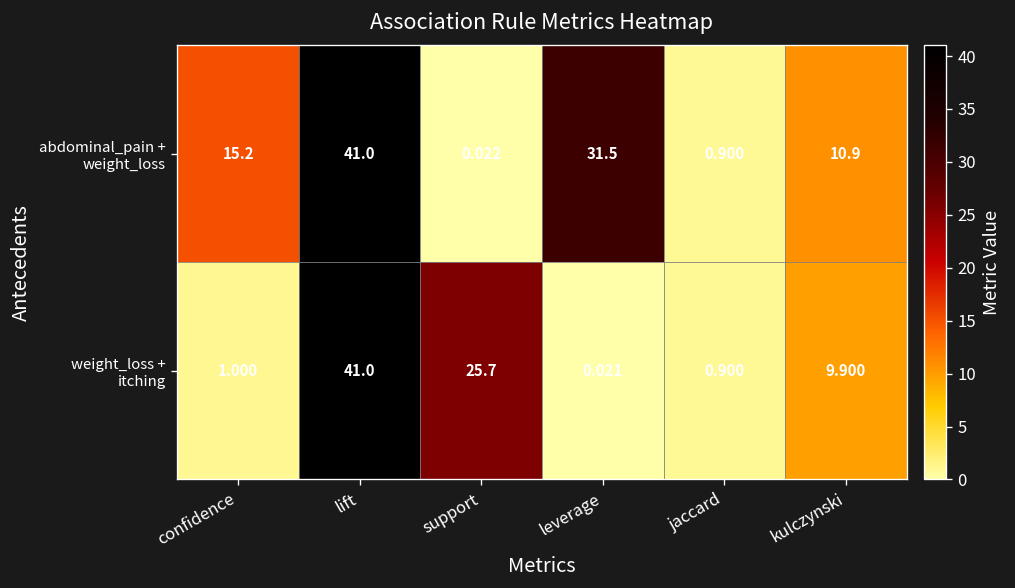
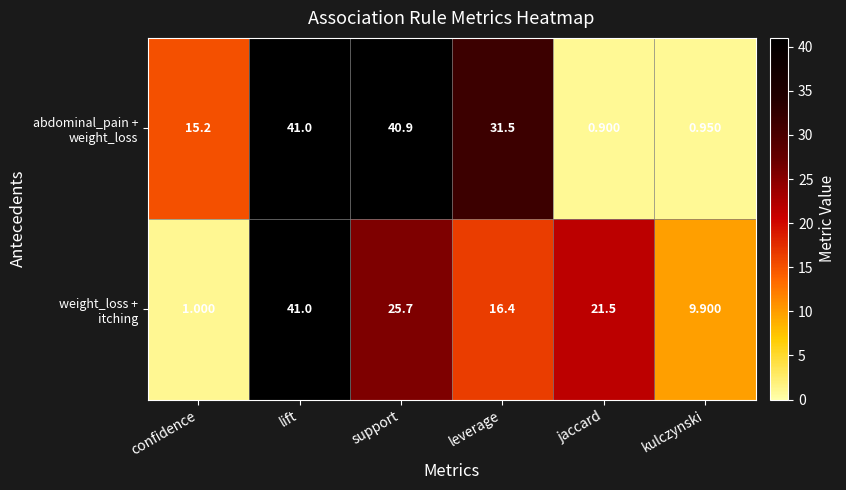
abdominal_pain + weight_loss, support: 0.022 -> 40.9
abdominal_pain + weight_loss, kulczynski: 10.9 -> 0.950
weight_loss + itching, leverage: 0.021 -> 16.4
weight_loss + itching, jaccard: 0.900 -> 21.5
